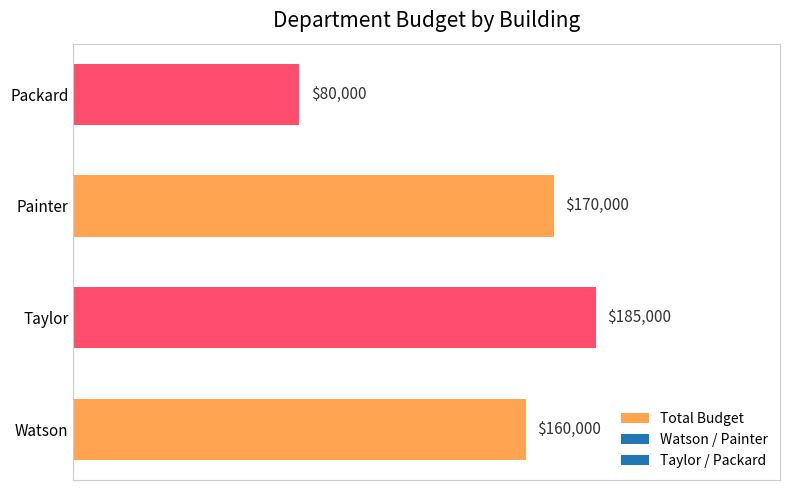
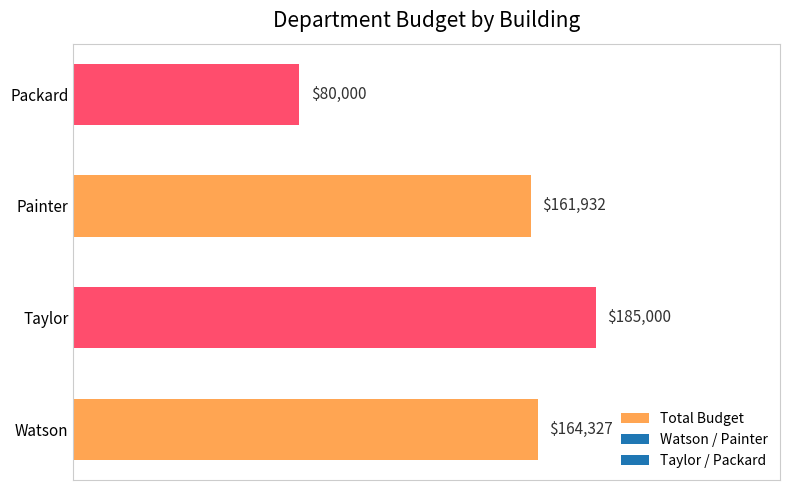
Painter: $170,000 -> $161,932
Watson: $160,000 -> $164,327
